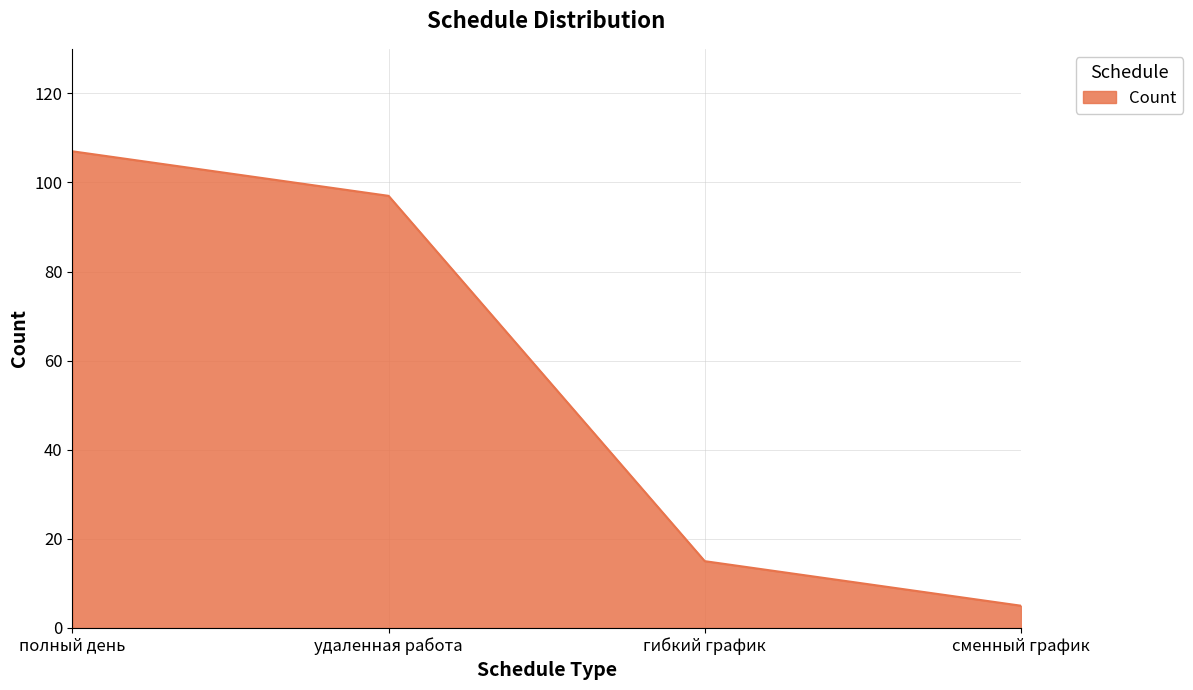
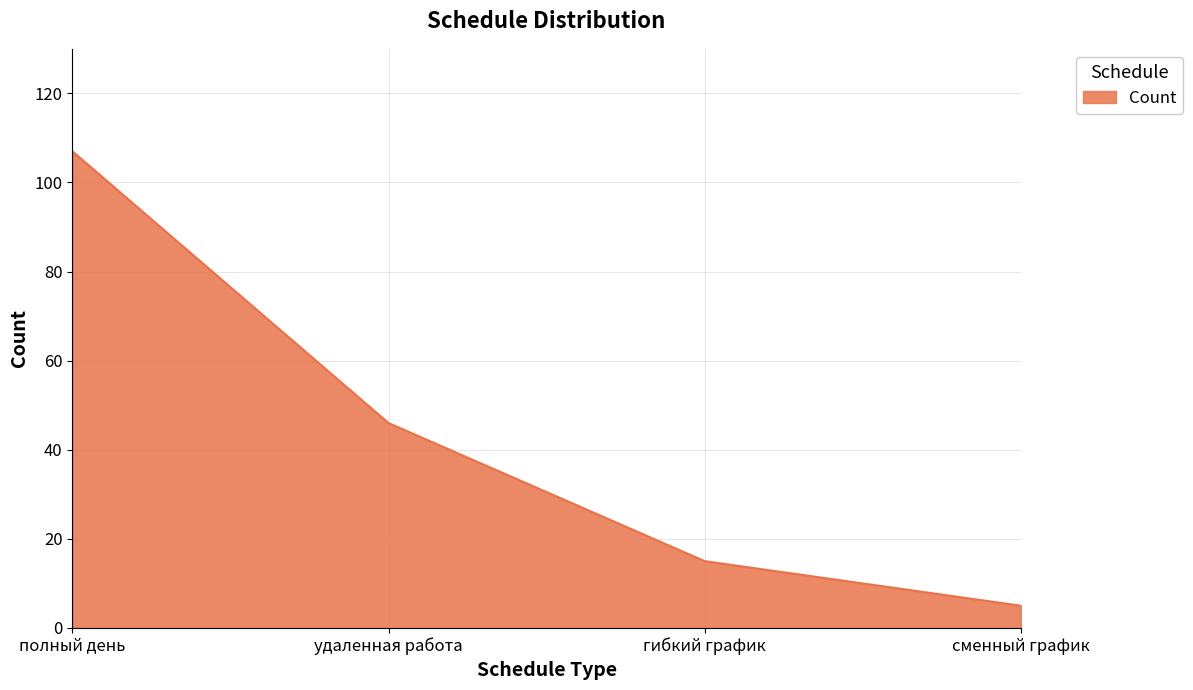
удаленная работа: 97 -> 46
